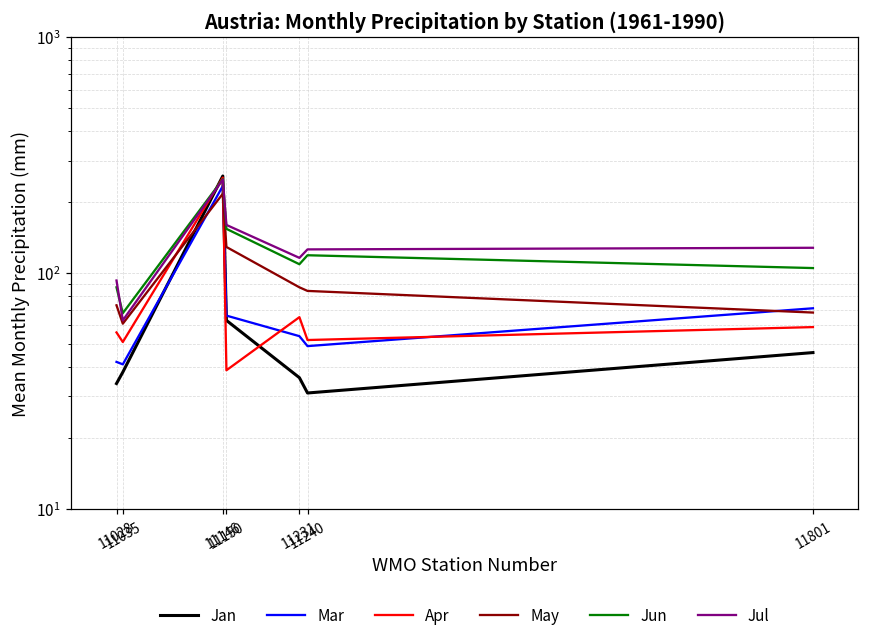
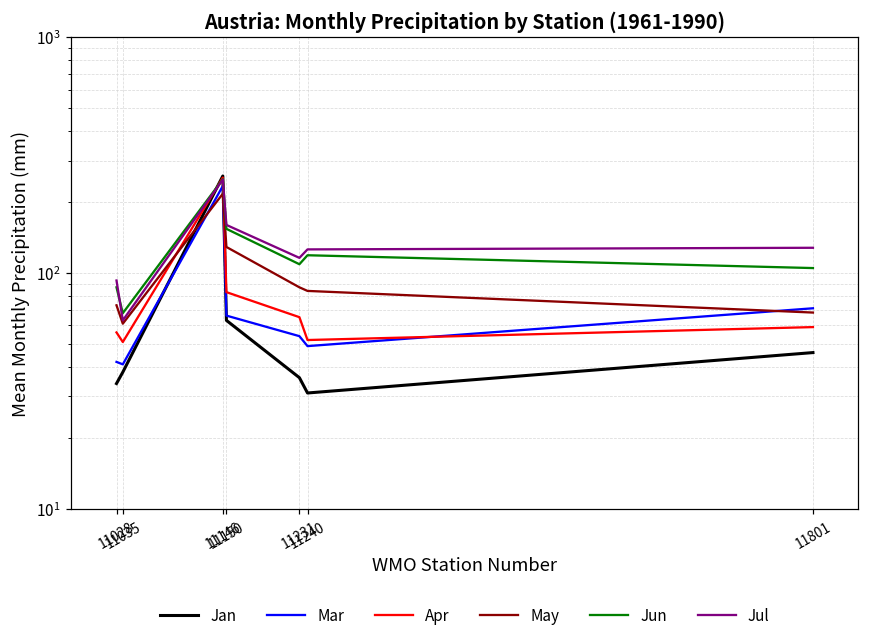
Apr, 11150: 39 -> 83
